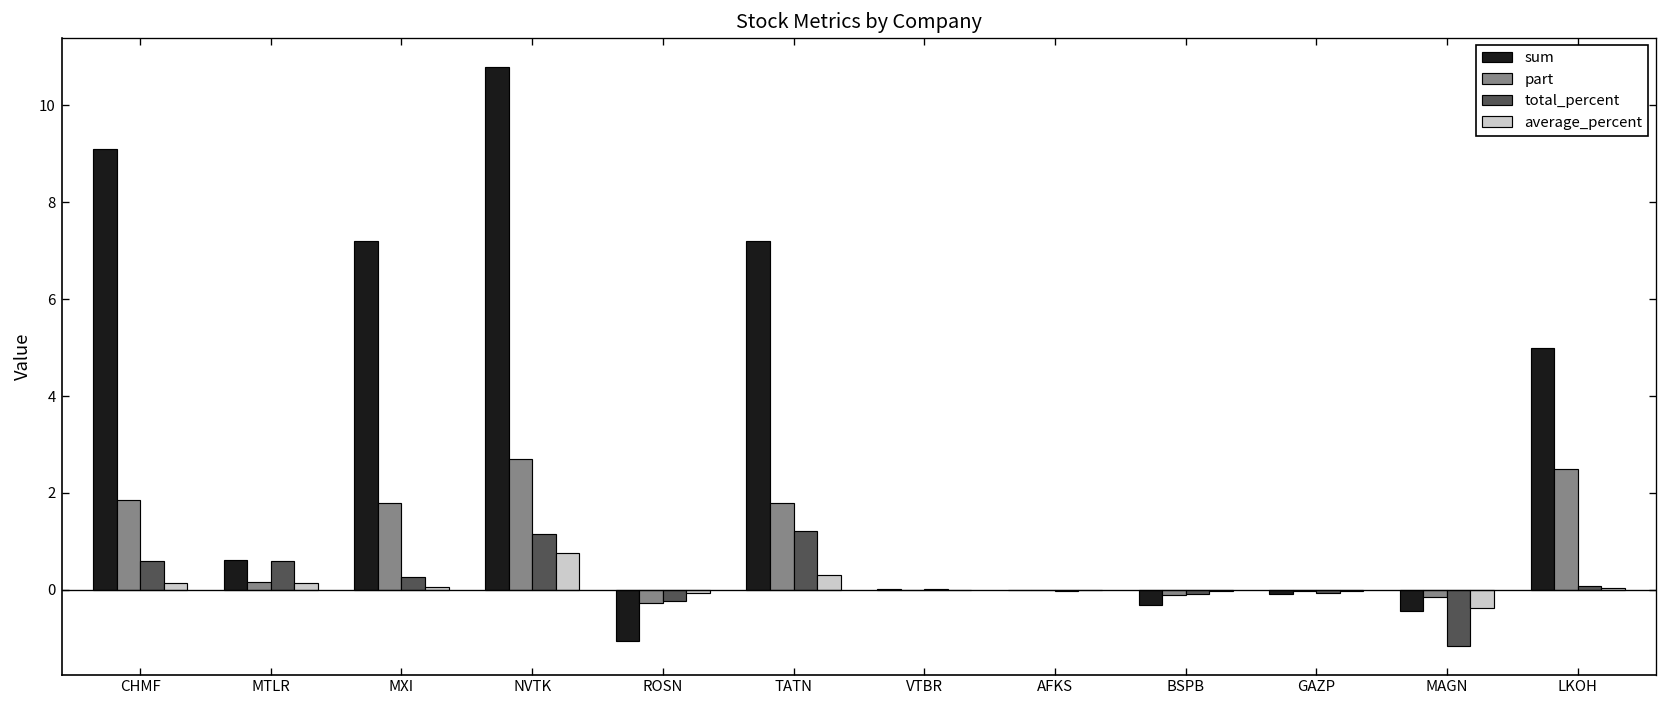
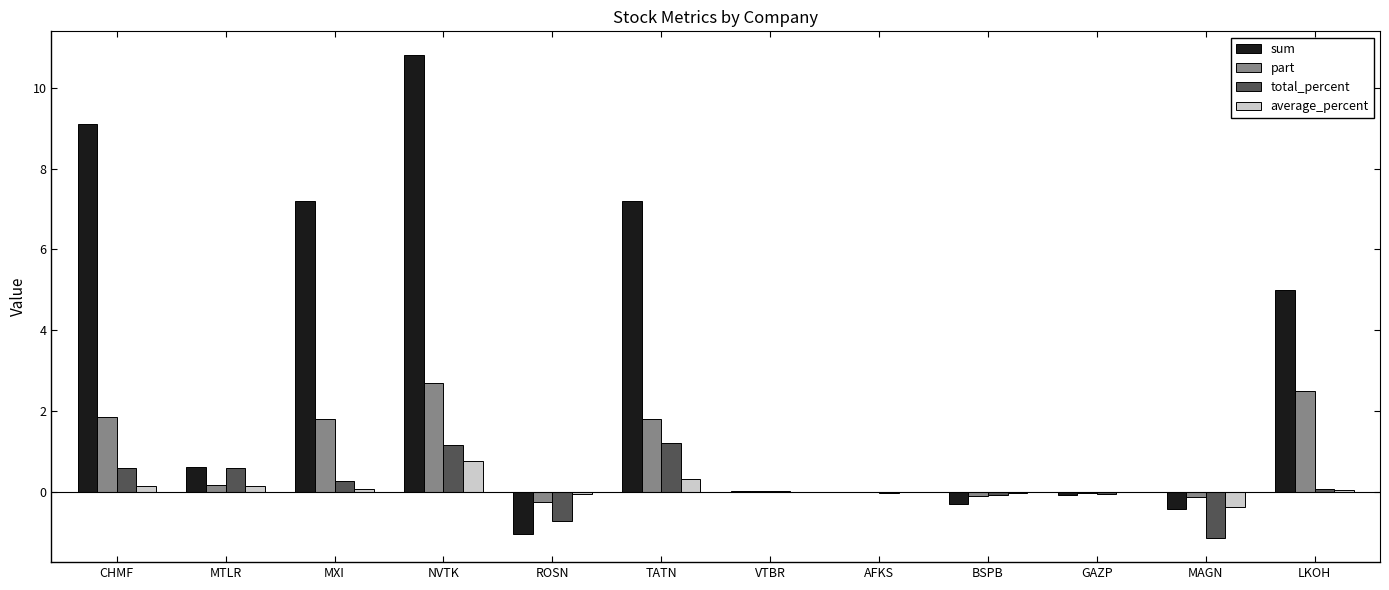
total_percent, ROSN: -0.2 -> -0.7
